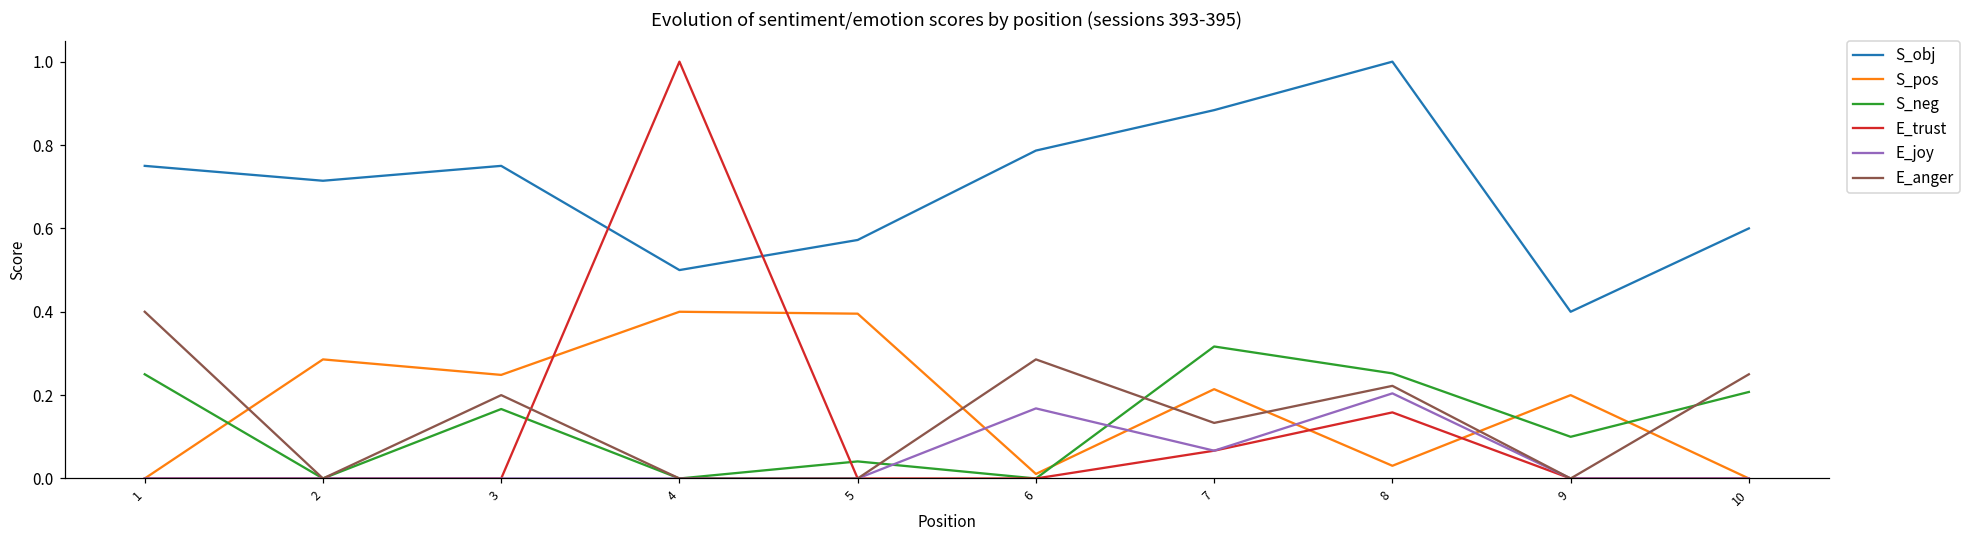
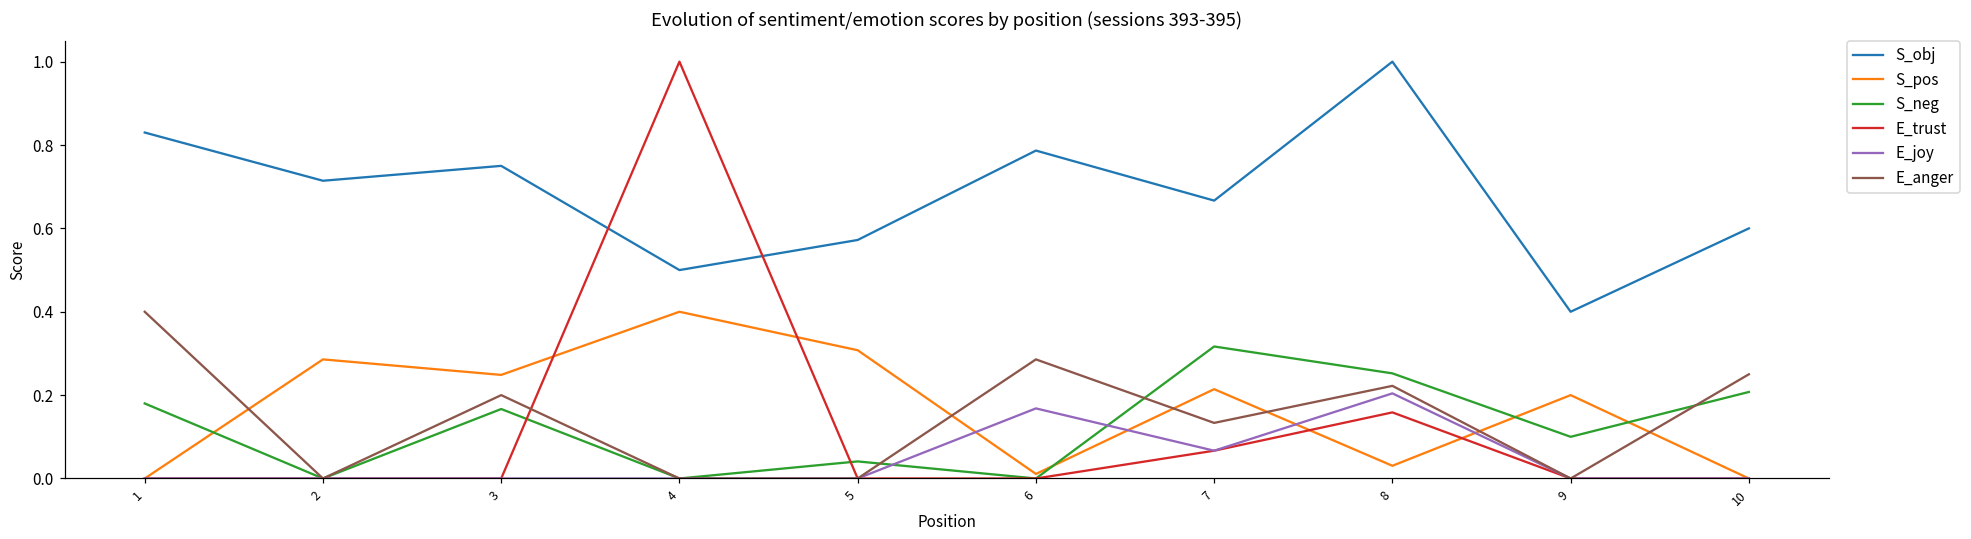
S_obj, 1: 0.75 -> 0.83
S_neg, 1: 0.25 -> 0.18
S_pos, 5: 0.40 -> 0.31
S_obj, 7: 0.88 -> 0.67
